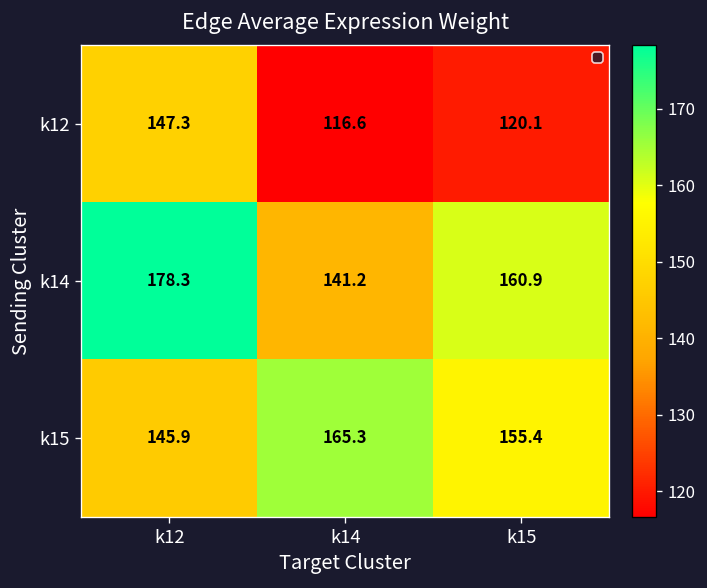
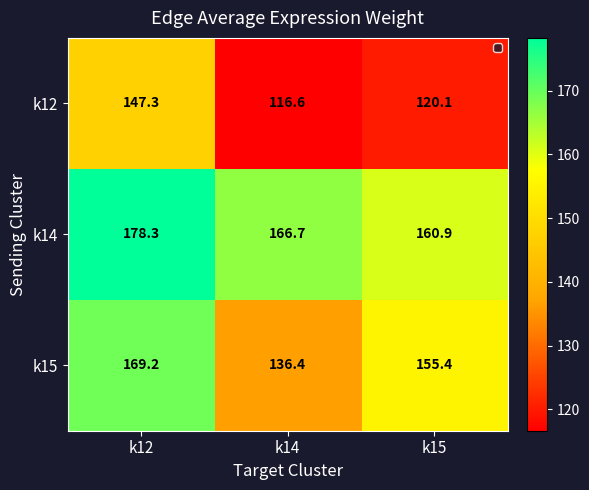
k14, k14: 141.2 -> 166.7
k15, k12: 145.9 -> 169.2
k15, k14: 165.3 -> 136.4
